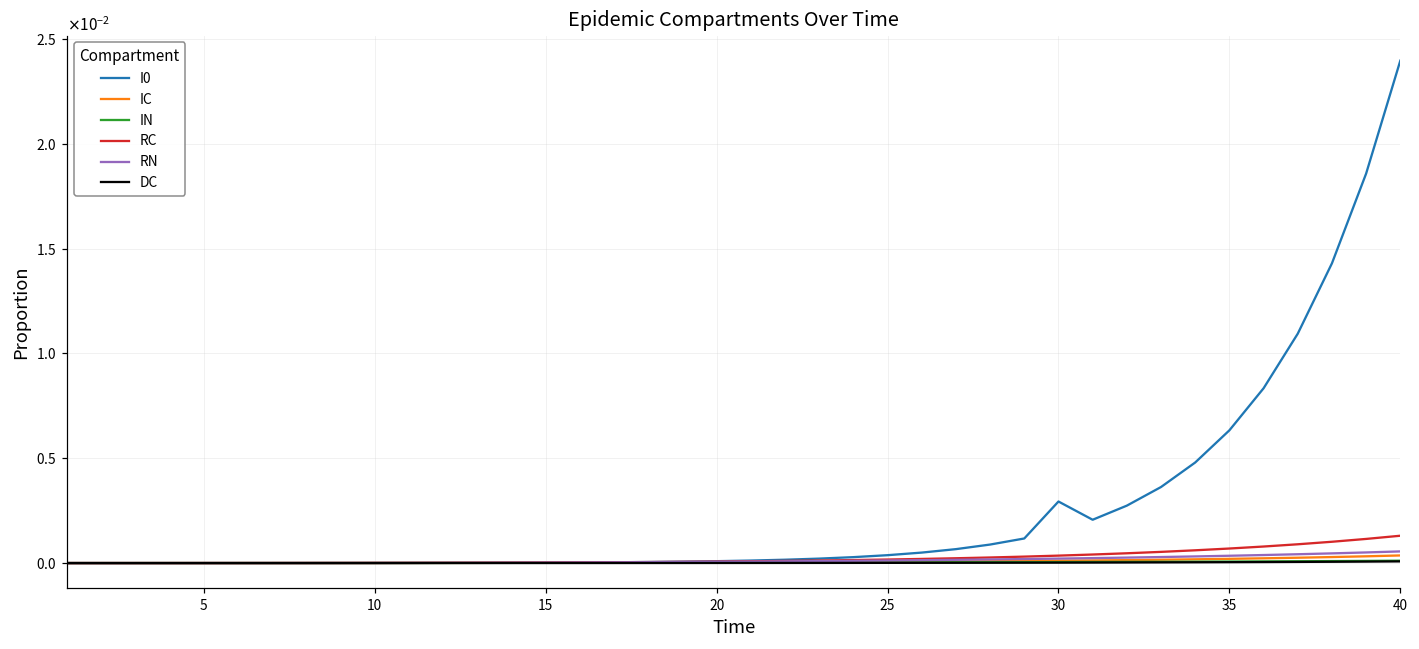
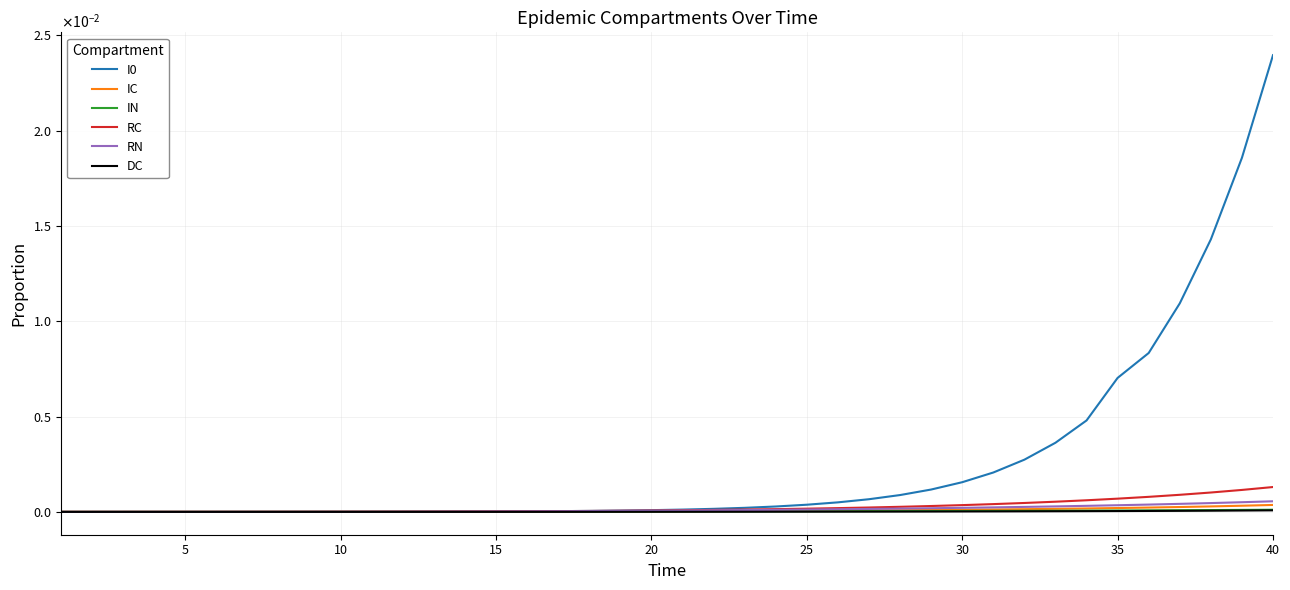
I0, 30: 0.0029 -> 0.0016
I0, 35: 0.0063 -> 0.0070
